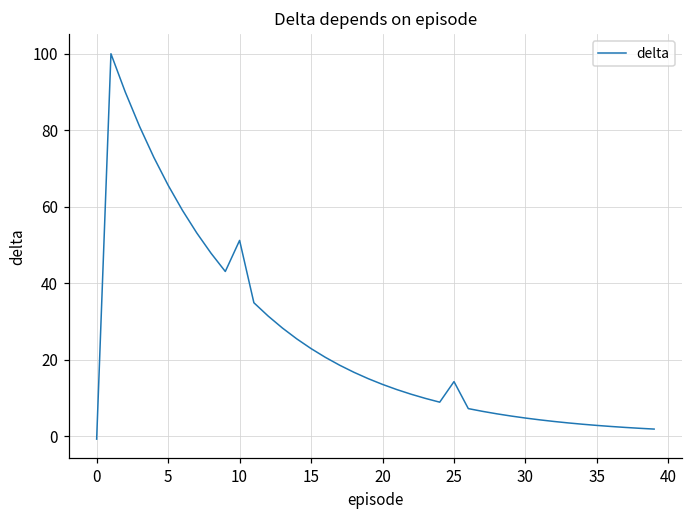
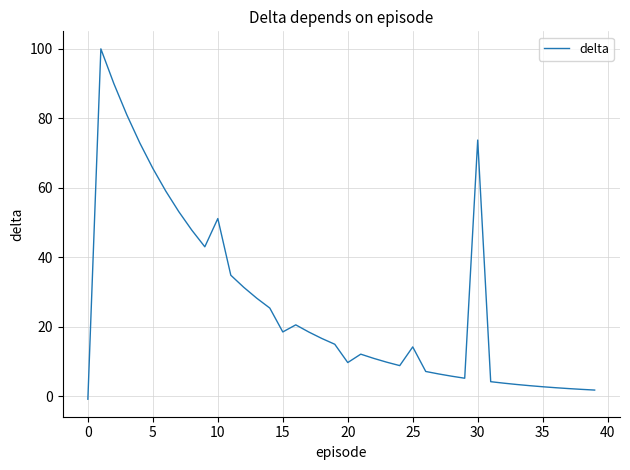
15: 23 -> 19
20: 14 -> 10
30: 5 -> 74
